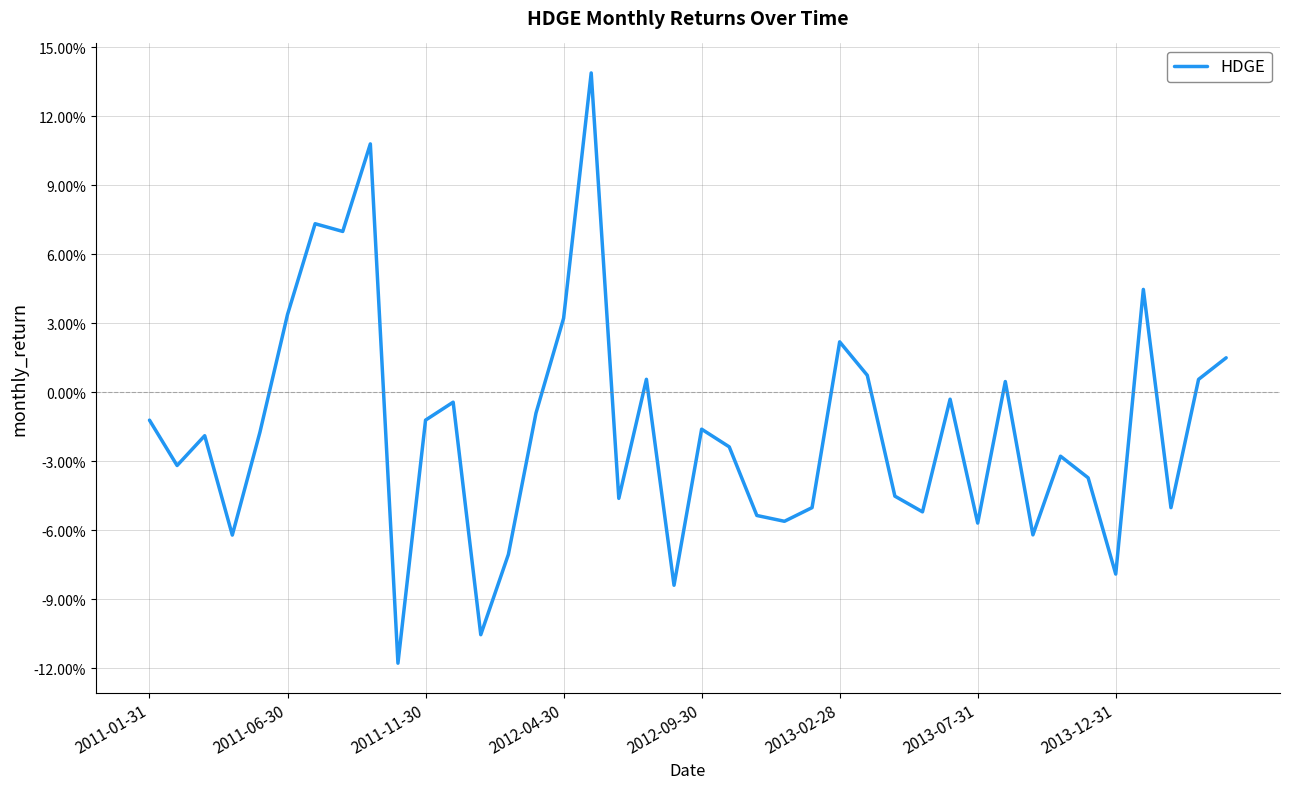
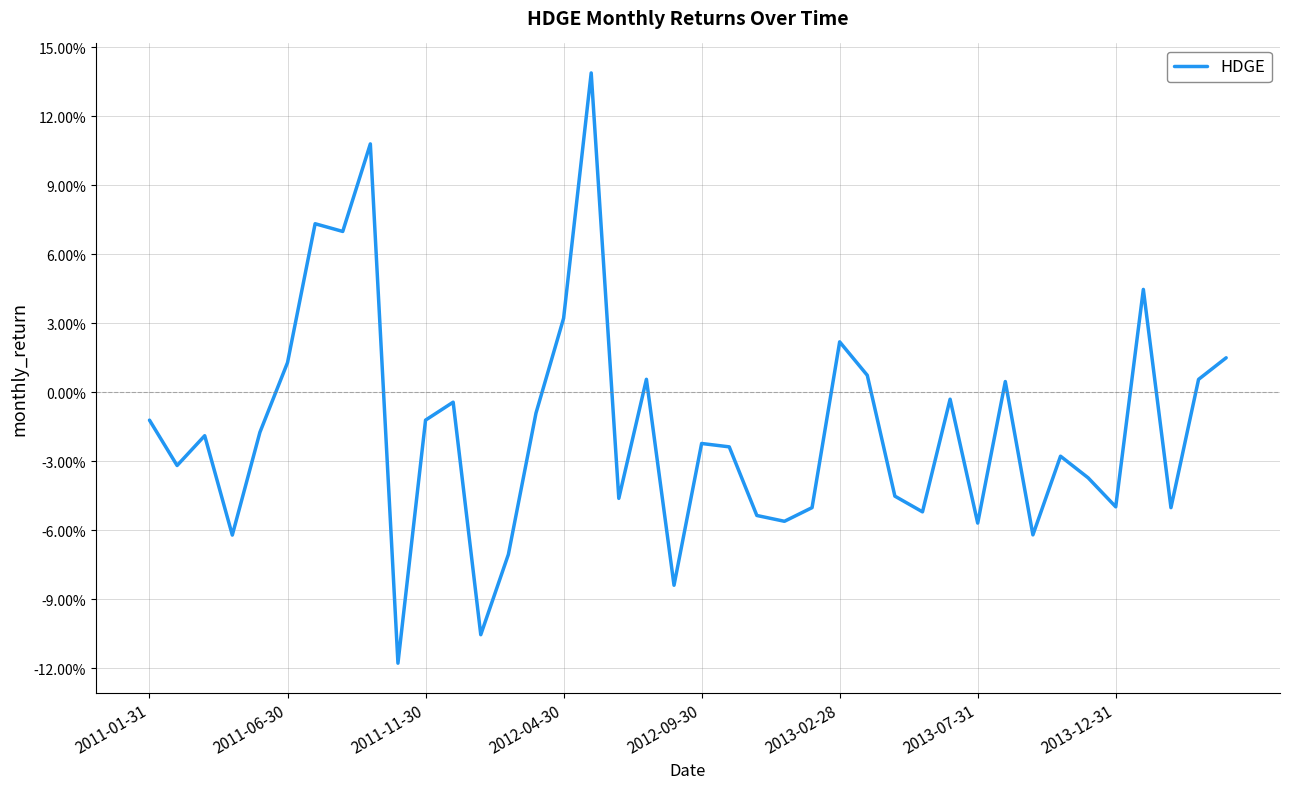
2011-06-30: 3.4% -> 1.3%
2012-09-30: -1.6% -> -2.2%
2013-12-31: -7.9% -> -5.0%
